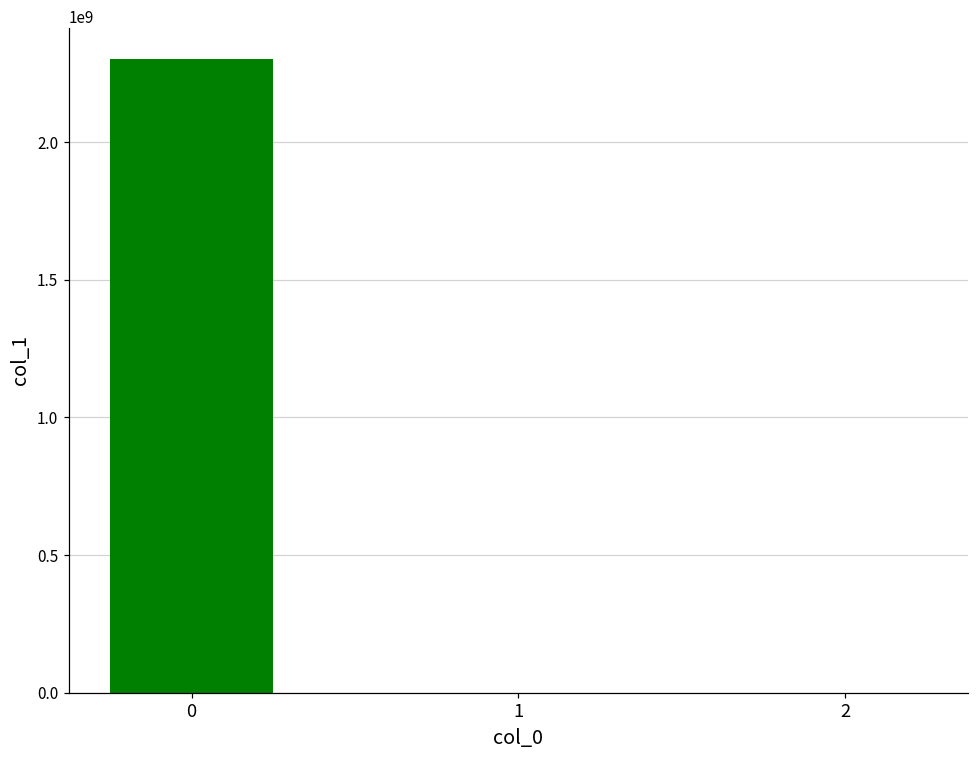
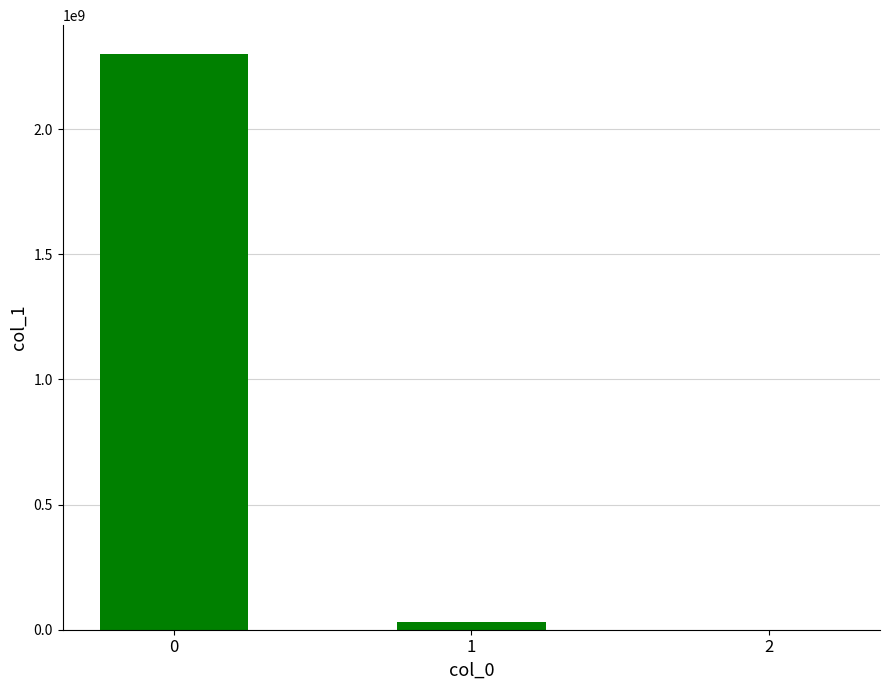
1: 0 -> 30000000
